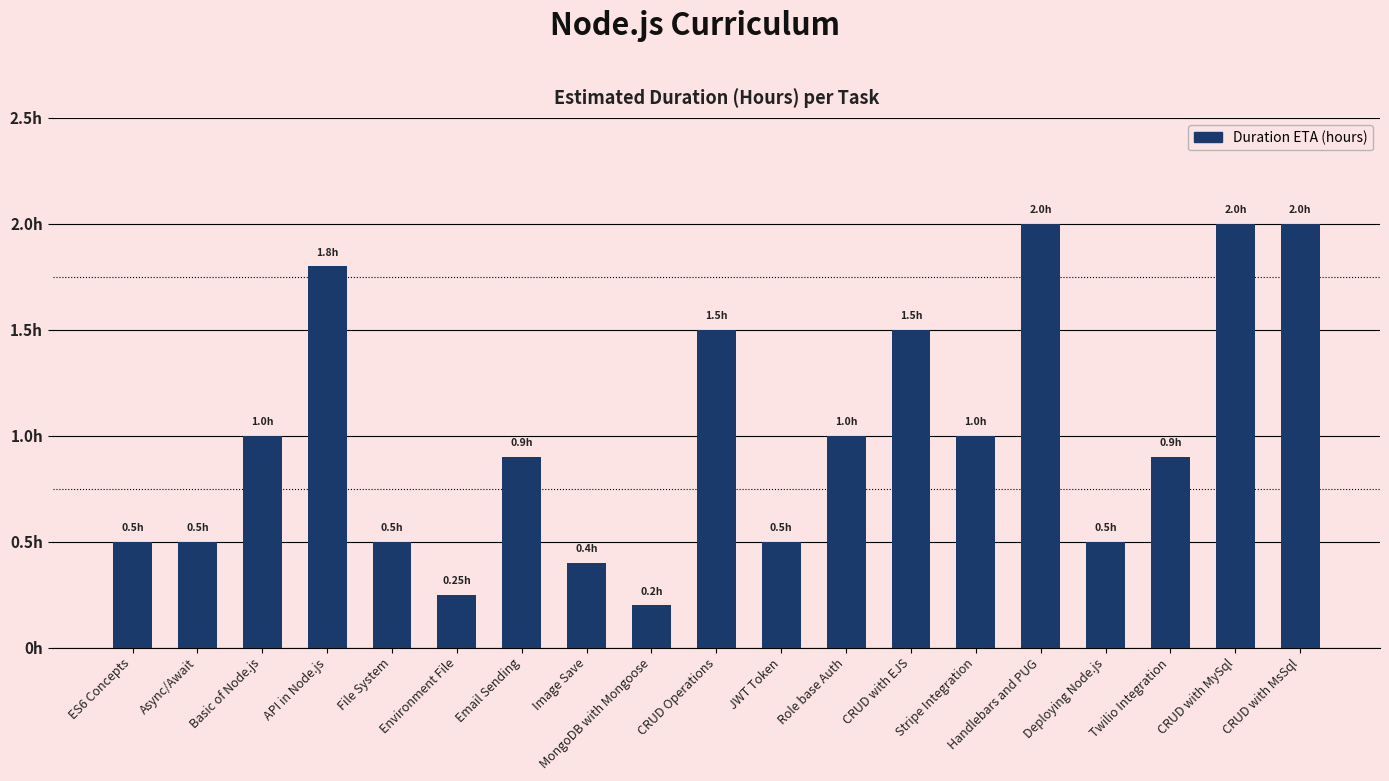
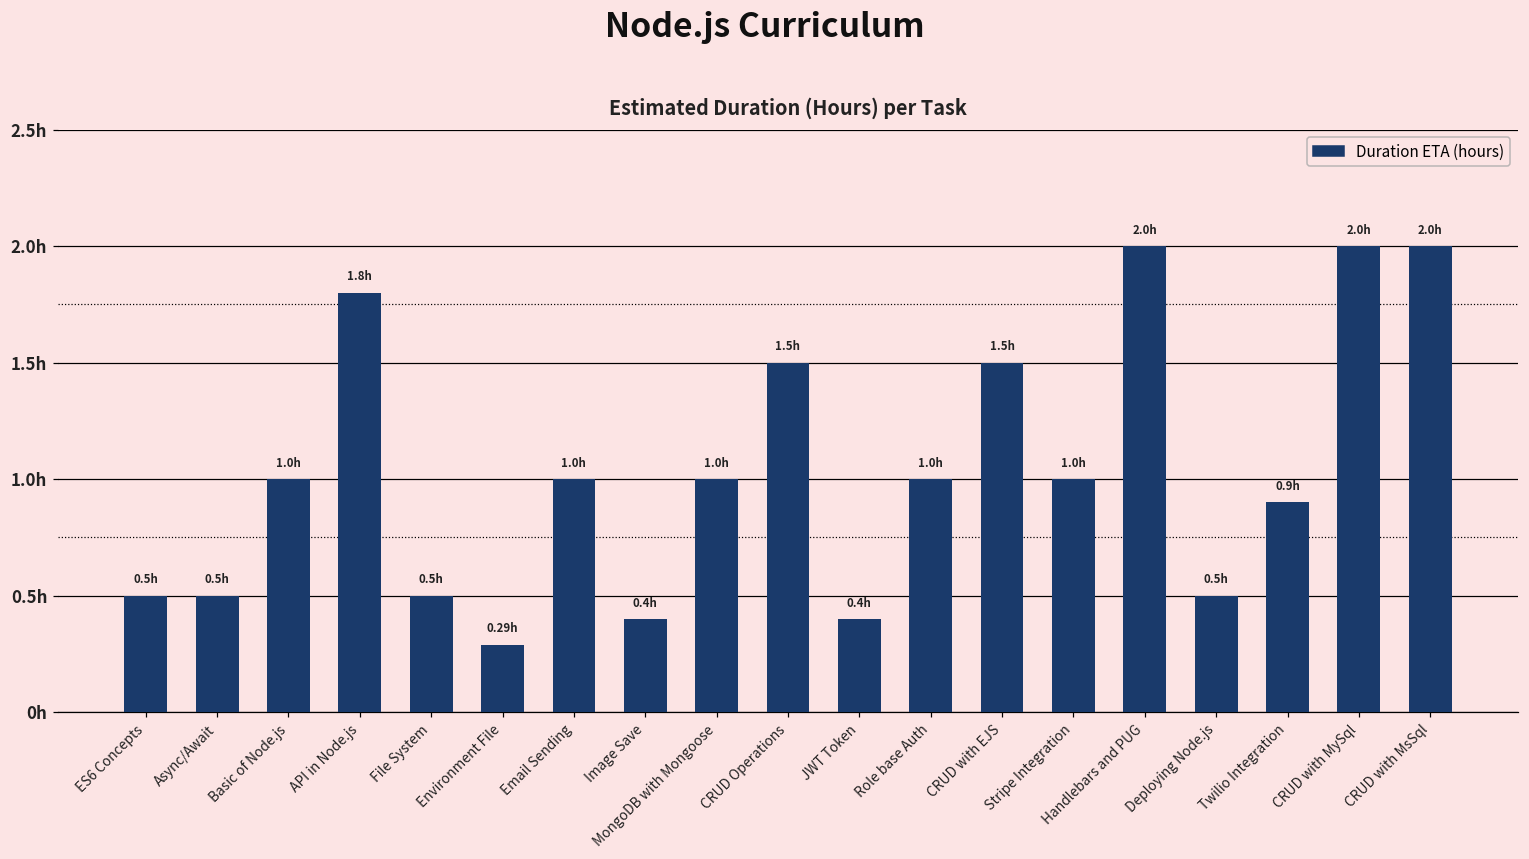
Environment File: 0.25h -> 0.29h
Email Sending: 0.9h -> 1.0h
MongoDB with Mongoose: 0.2h -> 1.0h
JWT Token: 0.5h -> 0.4h
